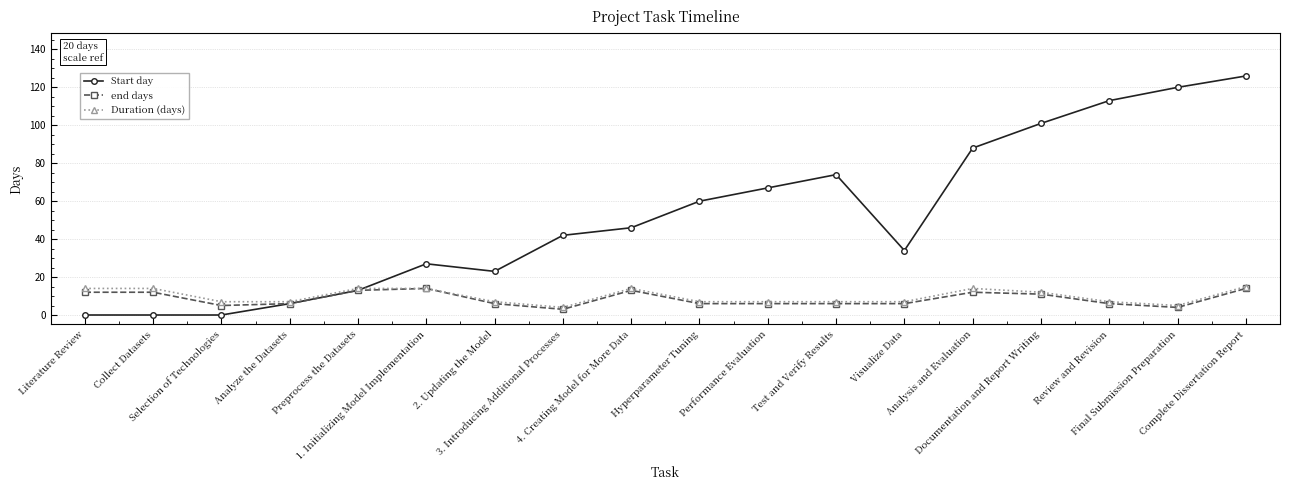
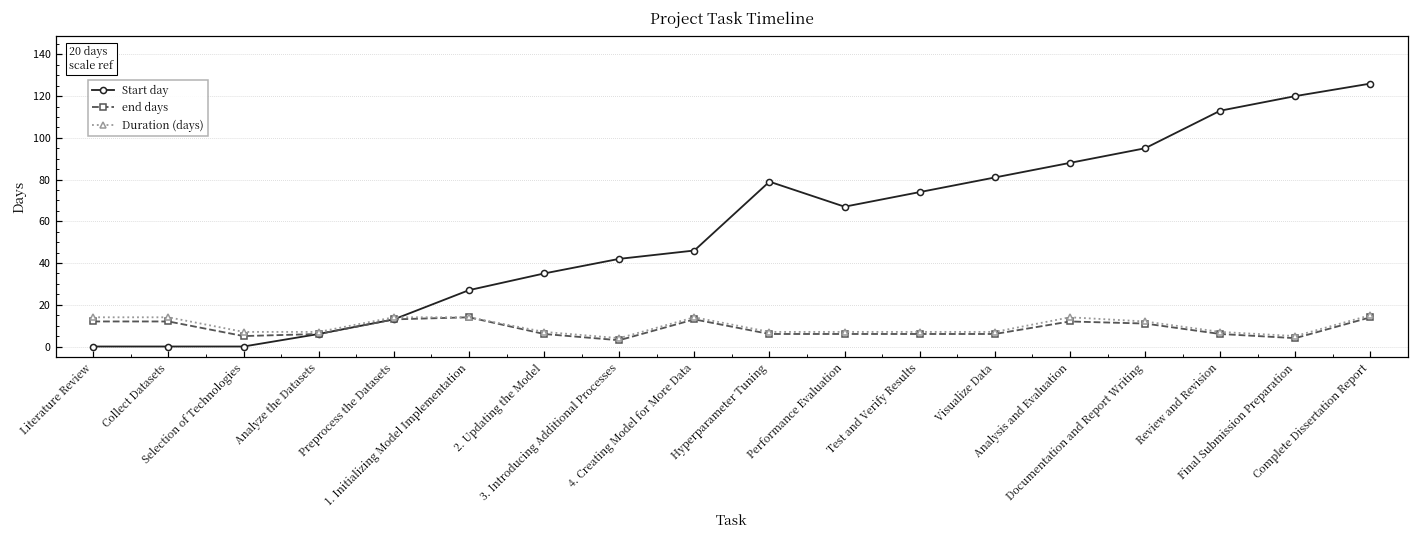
Start day, 2. Updating the Model: 23 -> 35
Start day, Hyperparameter Tuning: 60 -> 79
Start day, Visualize Data: 34 -> 81
Start day, Documentation and Report Writing: 101 -> 95
